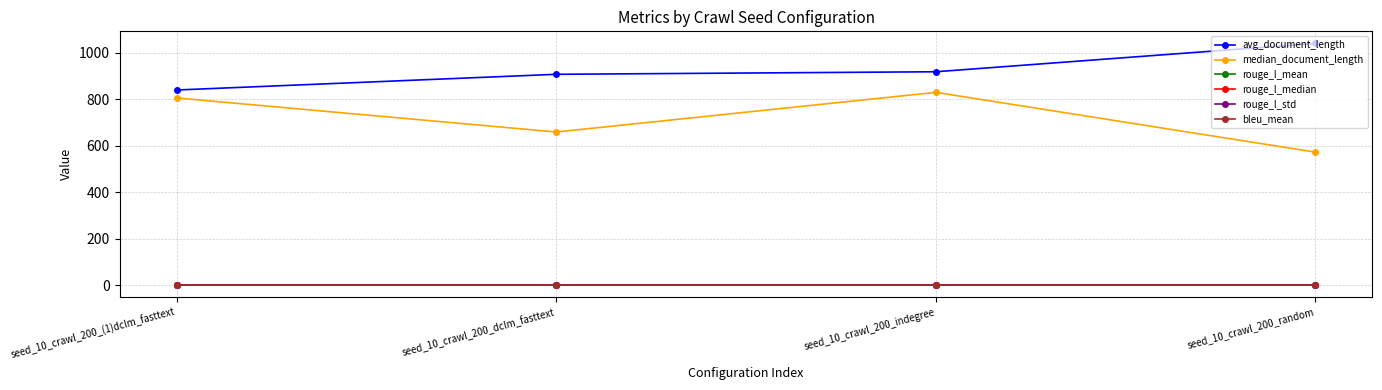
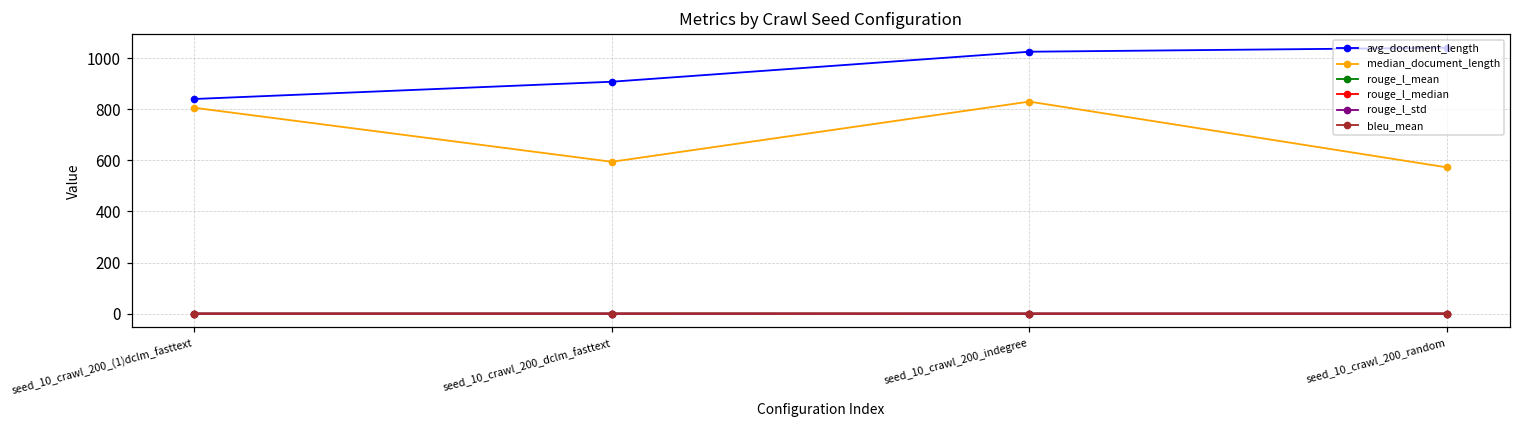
median_document_length, seed_10_crawl_200_dclm_fasttext: 660 -> 590
avg_document_length, seed_10_crawl_200_indegree: 920 -> 1020
